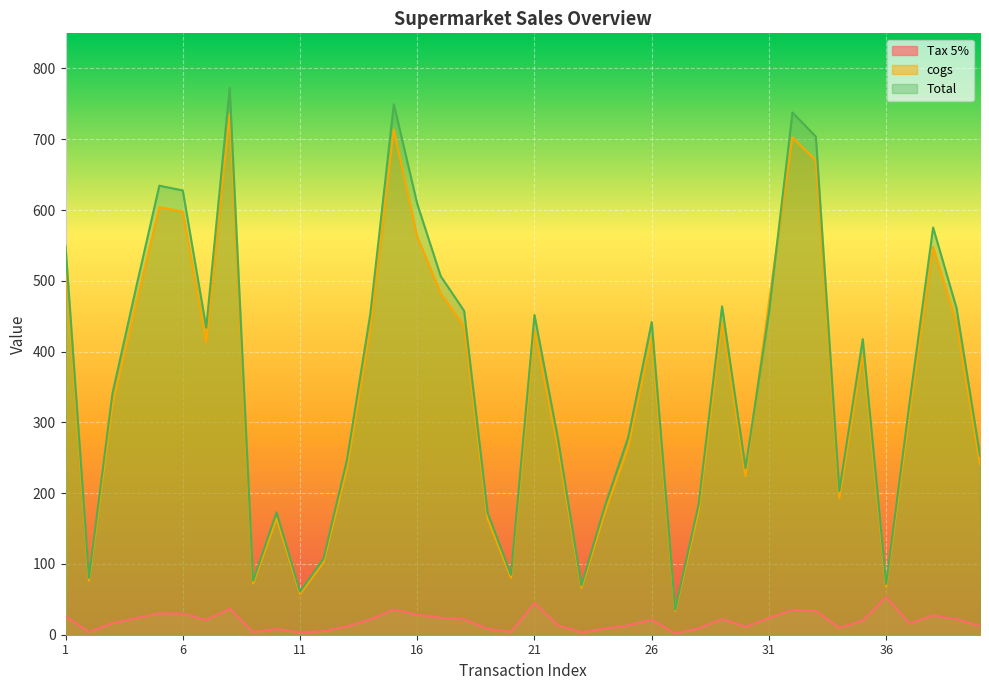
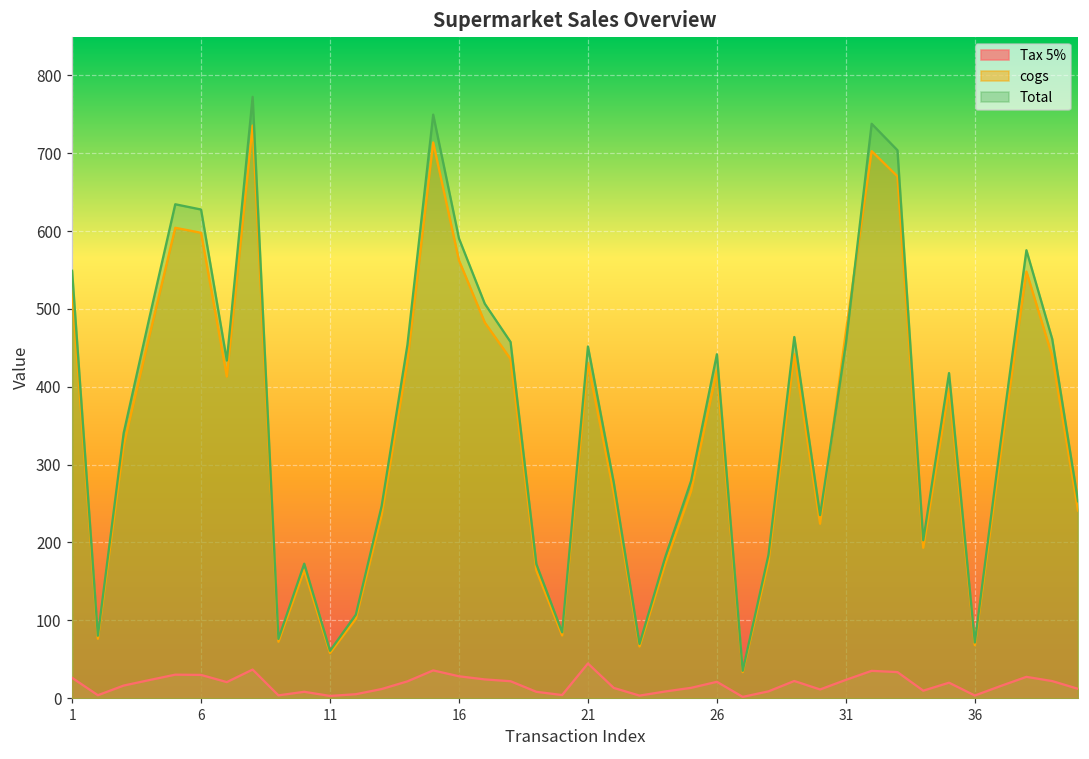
Total, 16: 610 -> 590
Tax 5%, 36: 50 -> 0
